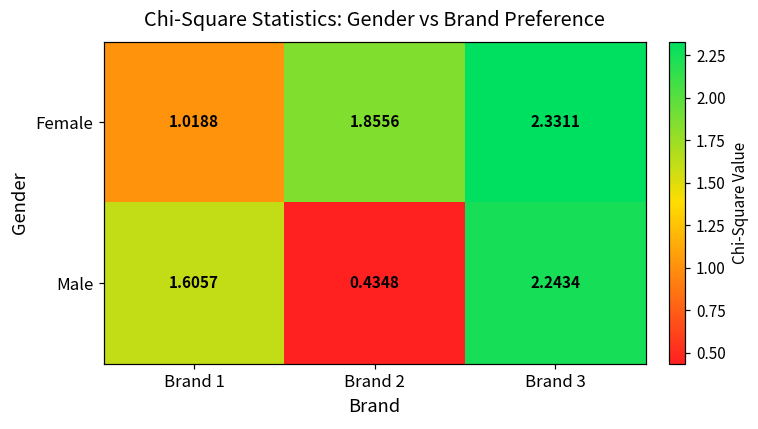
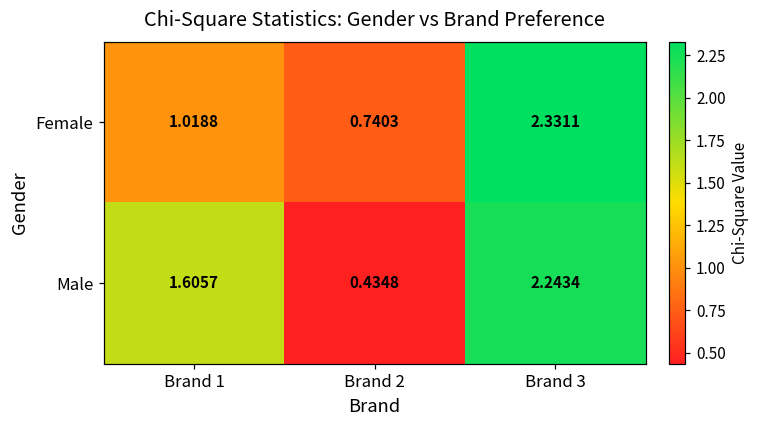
Female, Brand 2: 1.8556 -> 0.7403
